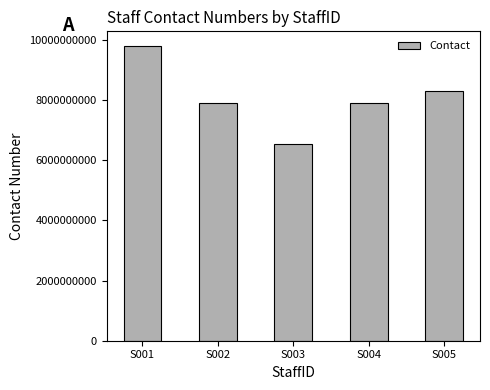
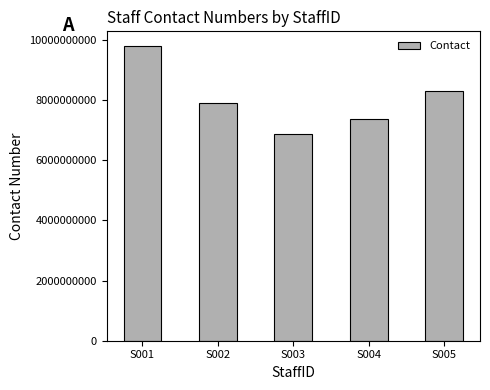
S003: 6500000000 -> 6900000000
S004: 7900000000 -> 7400000000
